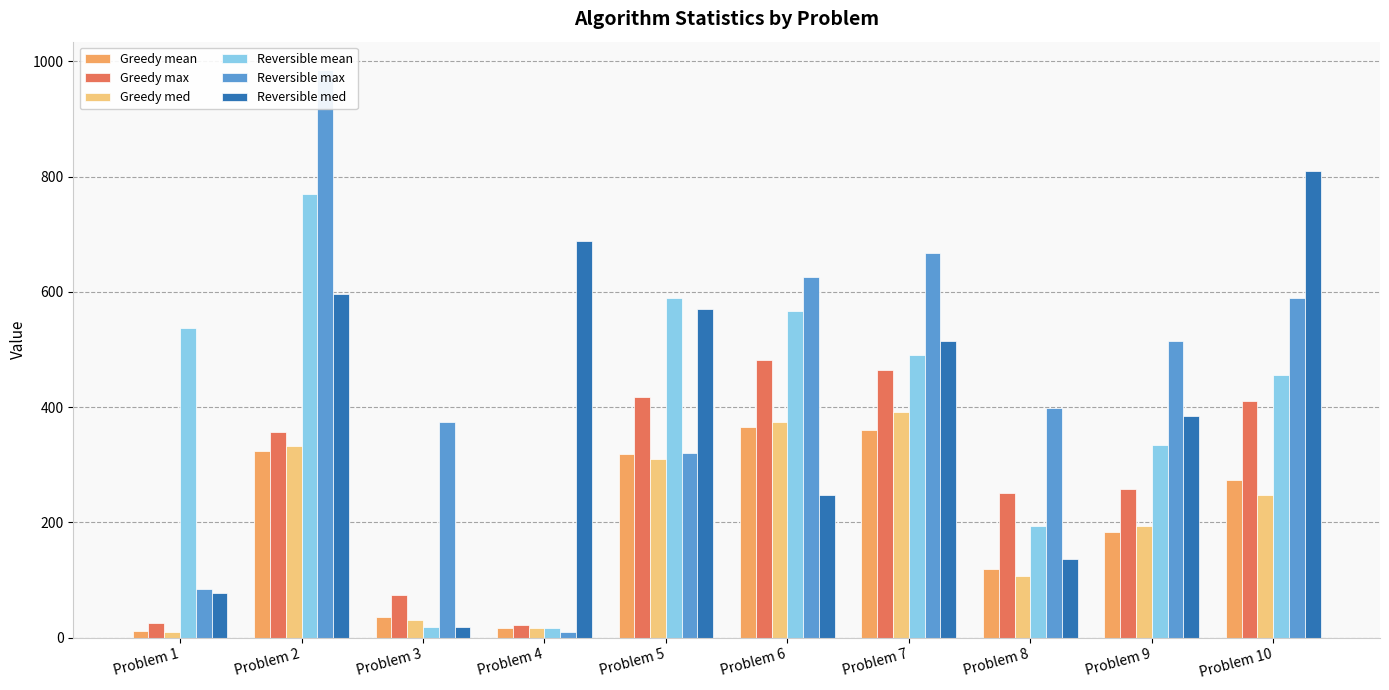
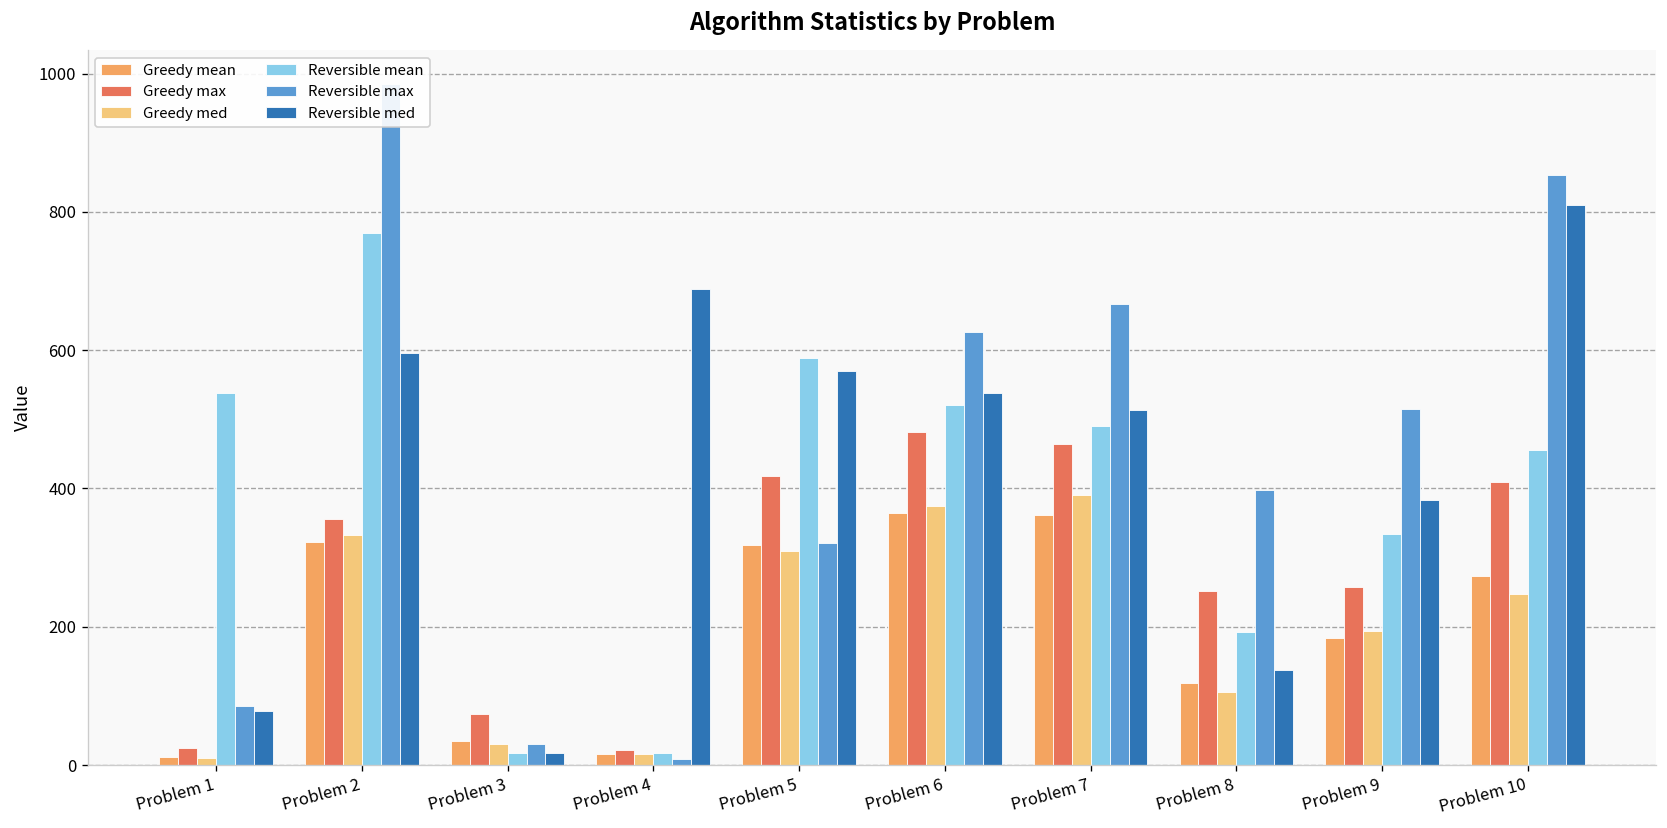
Reversible max, Problem 3: 370 -> 30
Reversible mean, Problem 6: 570 -> 520
Reversible med, Problem 6: 250 -> 540
Reversible max, Problem 10: 590 -> 850
